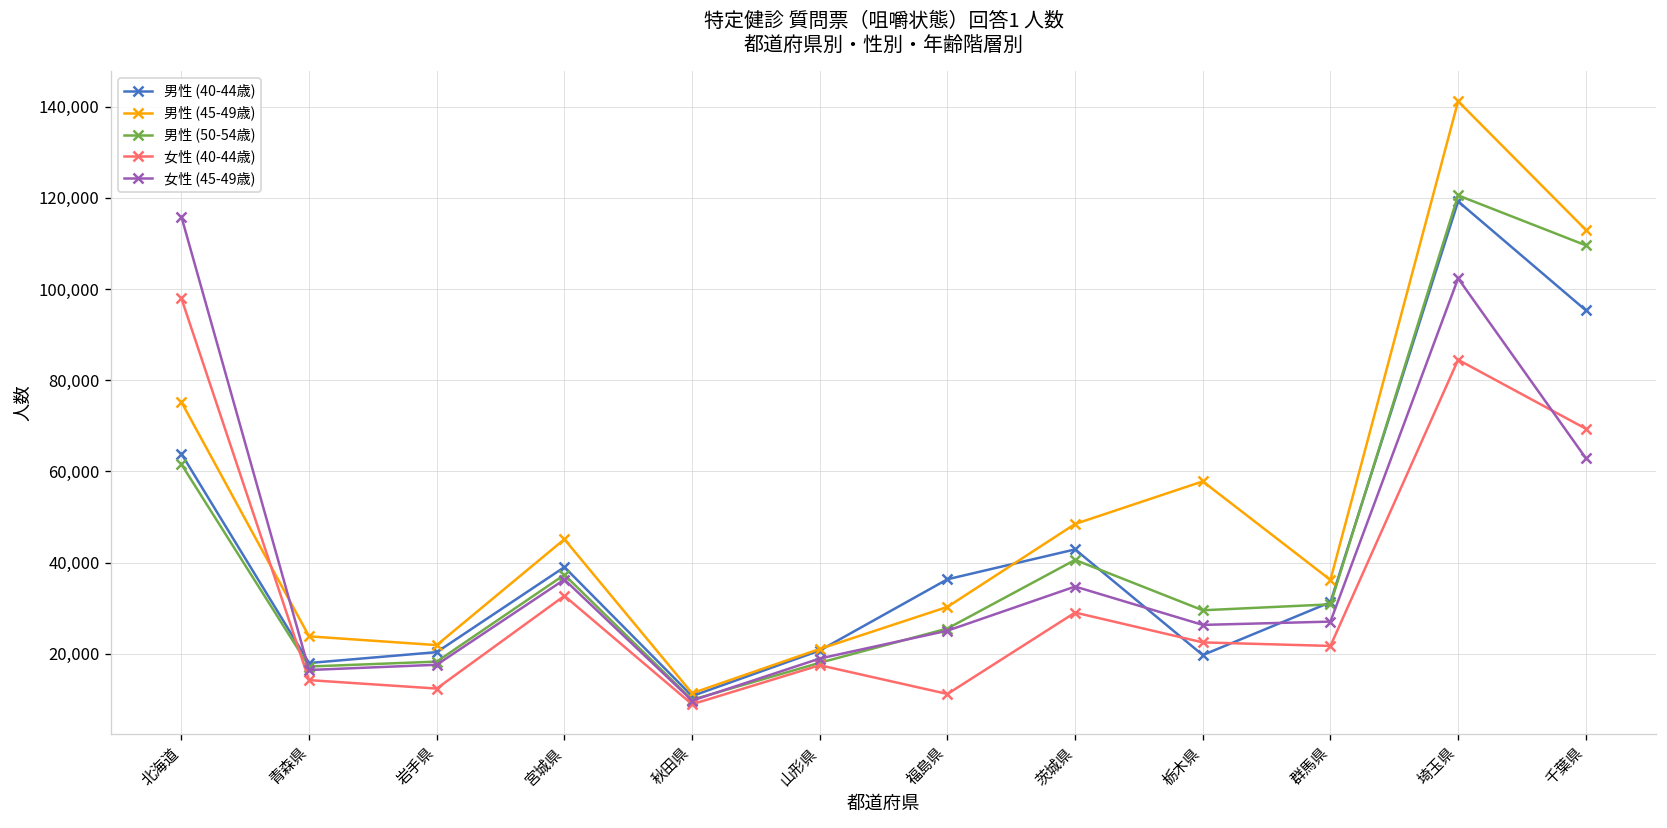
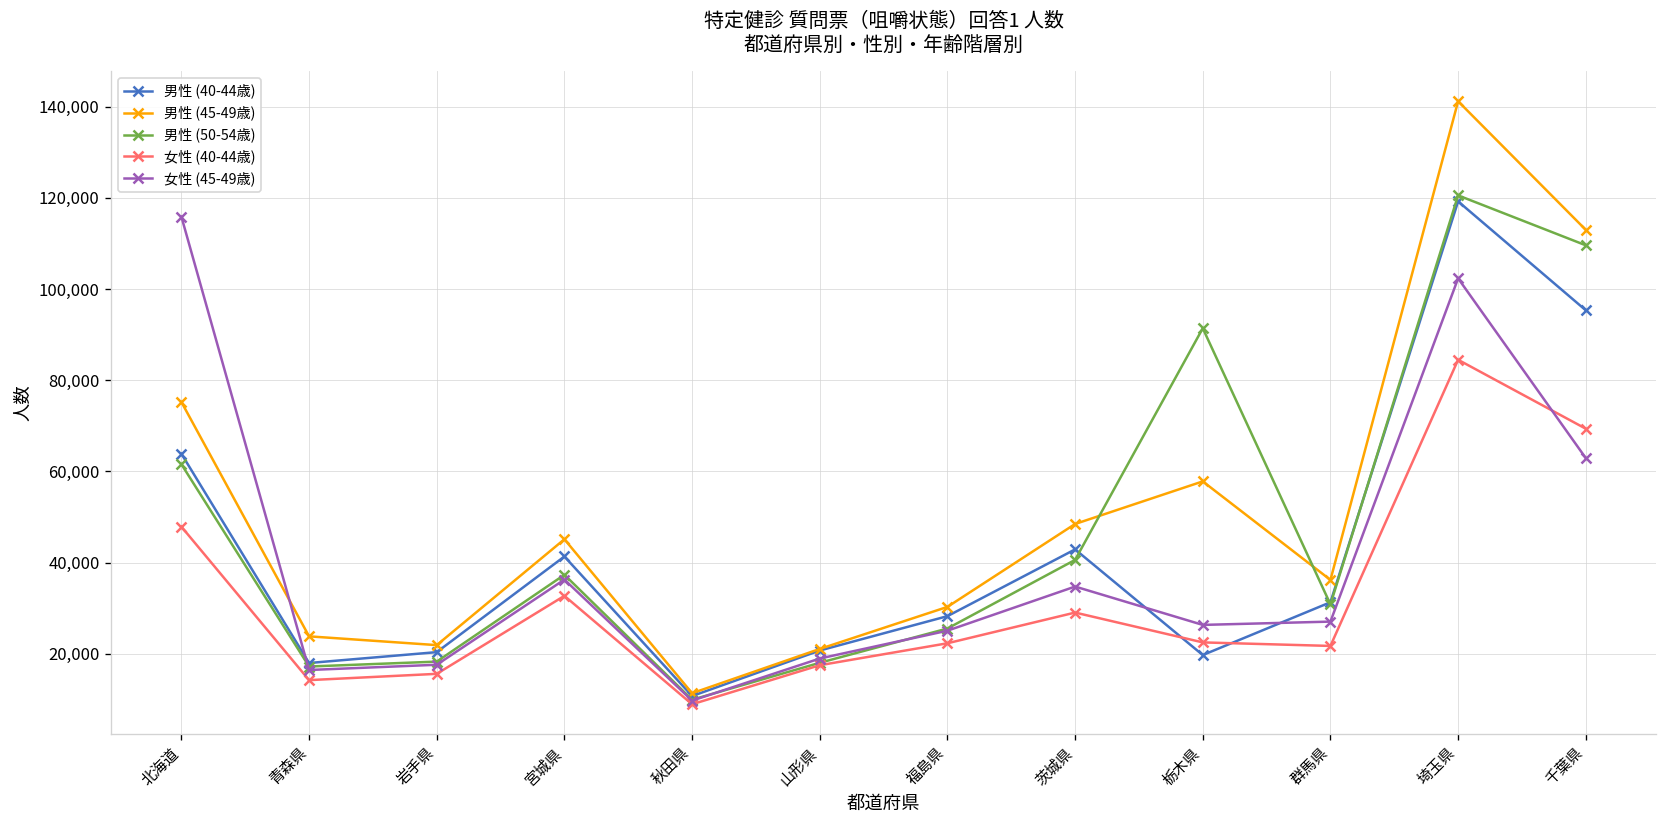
女性 (40-44歳), 北海道: 98,000 -> 48,000
女性 (40-44歳), 岩手県: 12,000 -> 16,000
男性 (40-44歳), 宮城県: 39,000 -> 41,000
男性 (40-44歳), 福島県: 36,000 -> 28,000
女性 (40-44歳), 福島県: 11,000 -> 22,000
男性 (50-54歳), 栃木県: 30,000 -> 91,000
